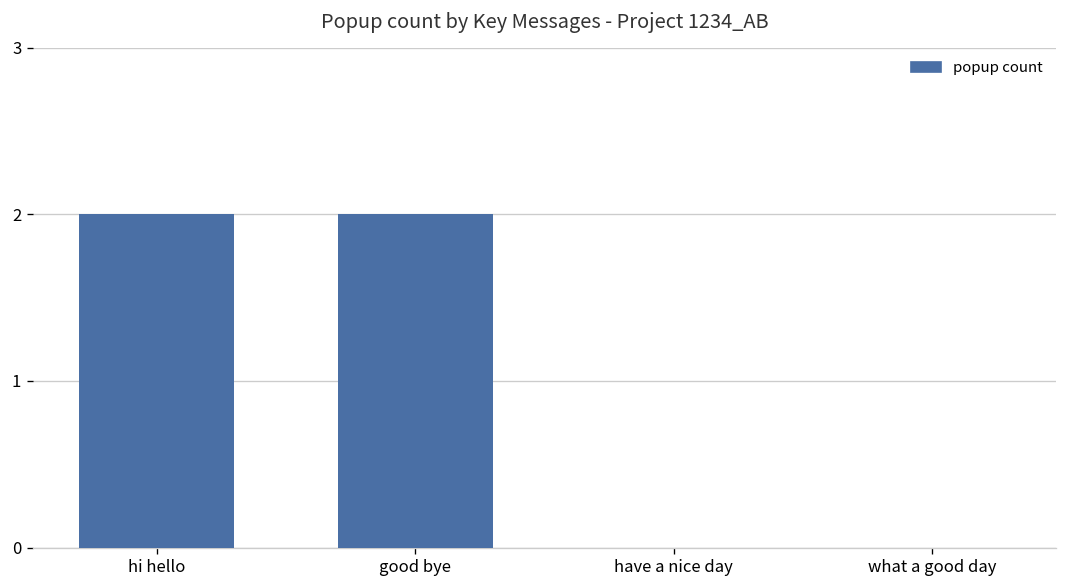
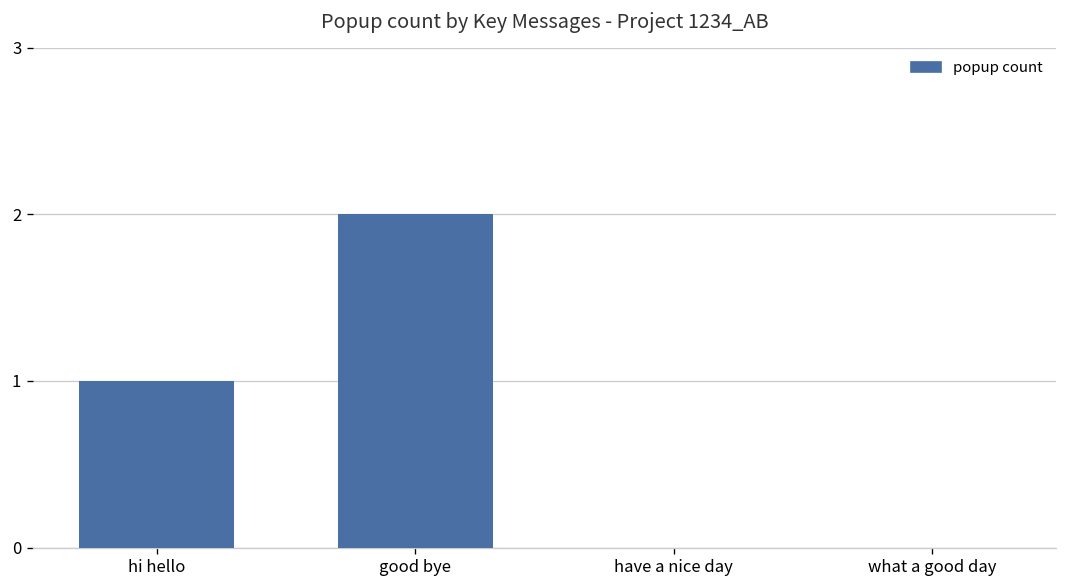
hi hello: 2 -> 1
